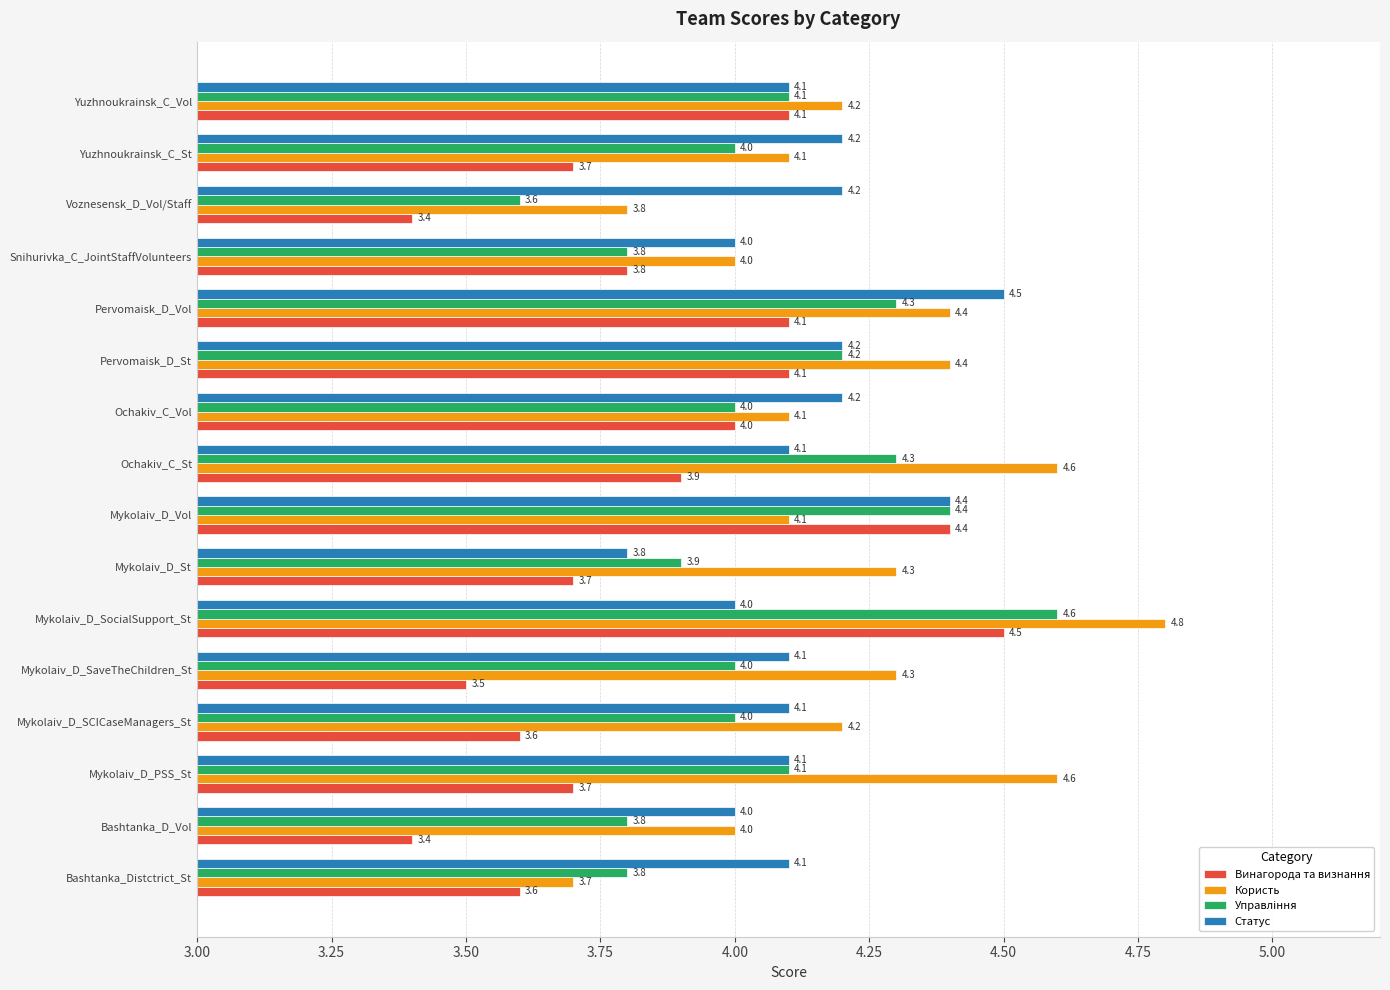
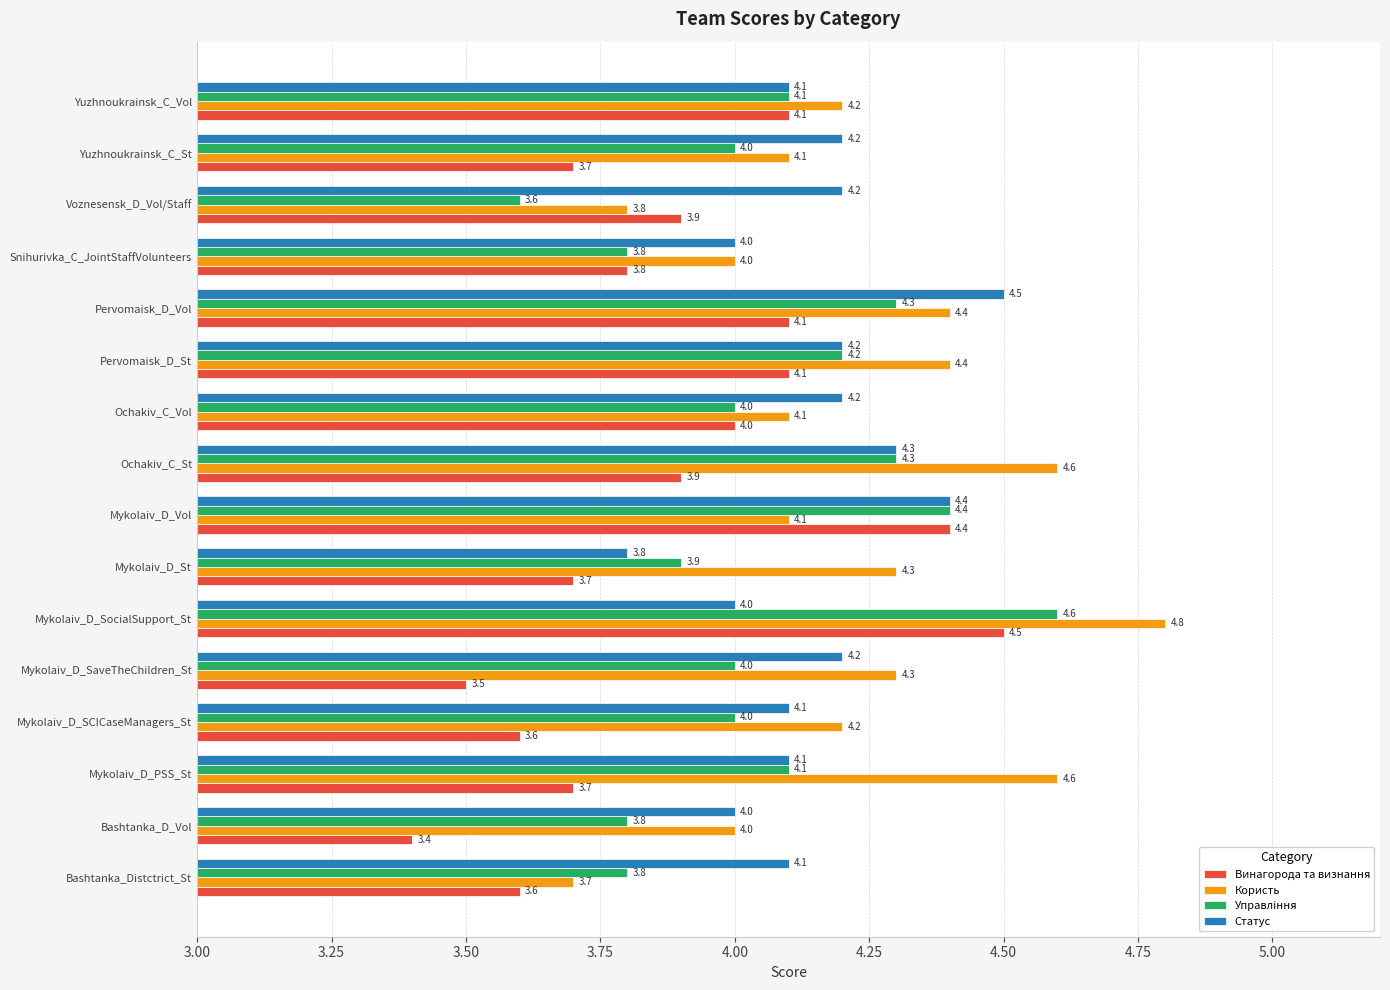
Винагорода та визнання, Voznesensk_D_Vol/Staff: 3.4 -> 3.9
Статус, Ochakiv_C_St: 4.1 -> 4.3
Статус, Mykolaiv_D_SaveTheChildren_St: 4.1 -> 4.2
